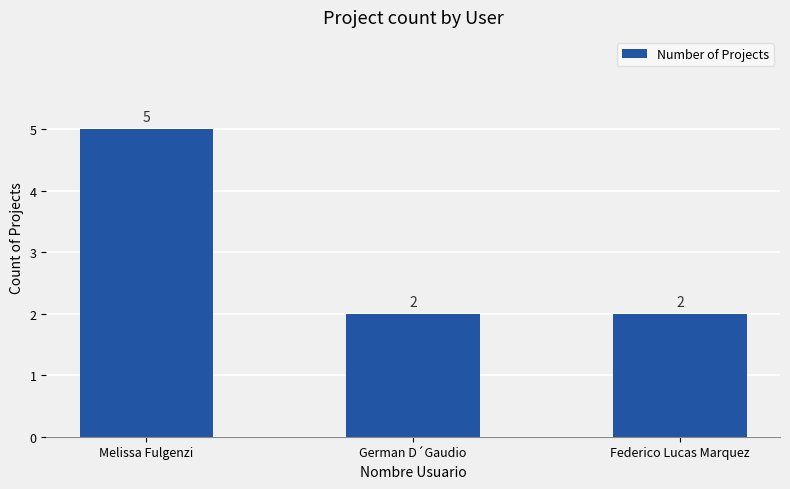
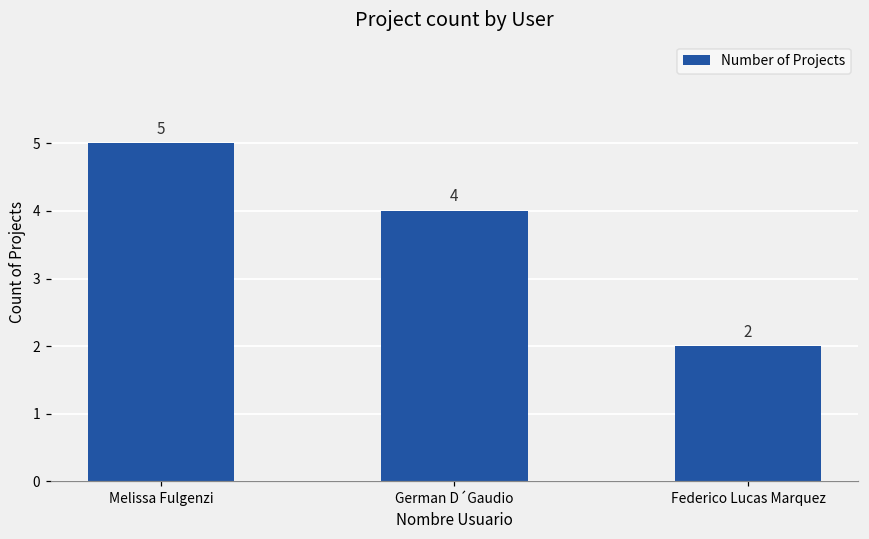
German D´Gaudio: 2 -> 4
